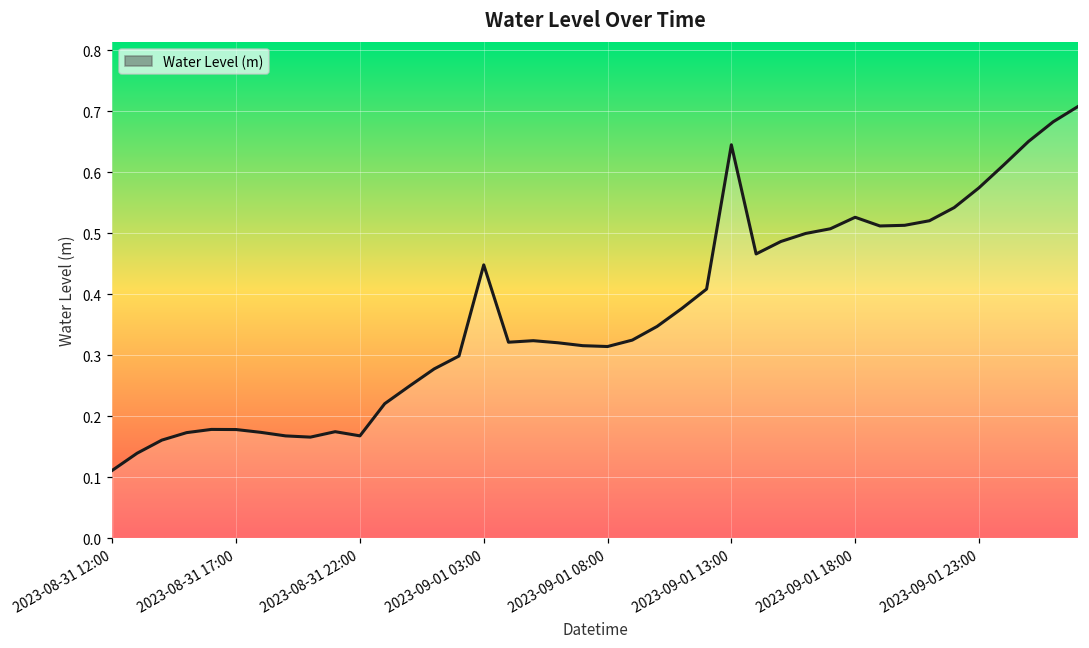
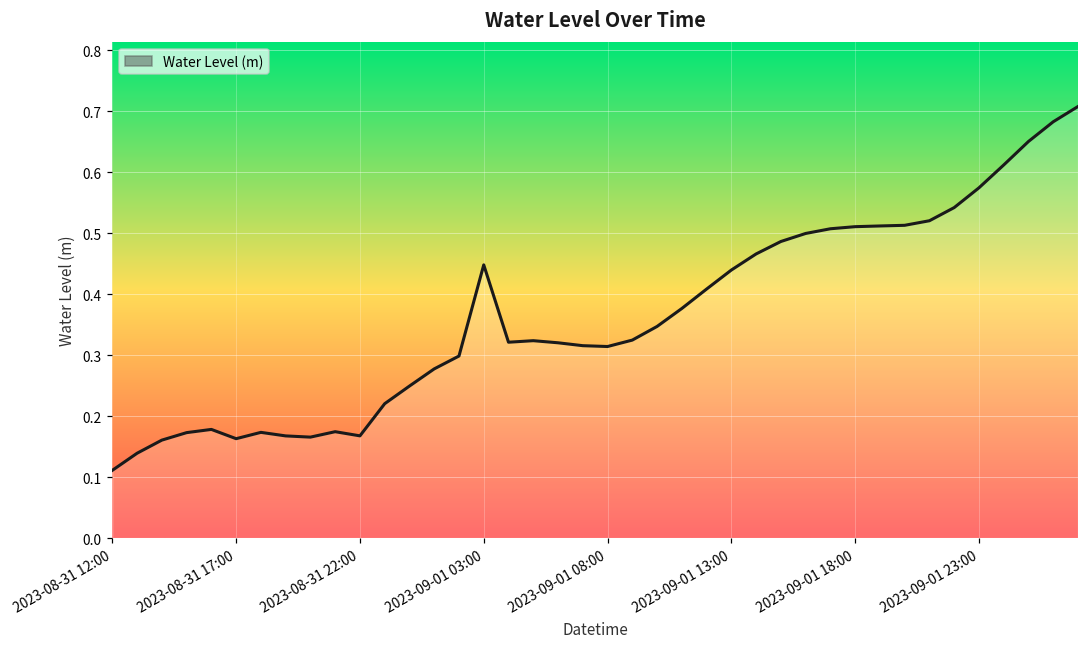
2023-08-31 17:00: 0.18 -> 0.16
2023-09-01 13:00: 0.65 -> 0.44
2023-09-01 18:00: 0.53 -> 0.51
